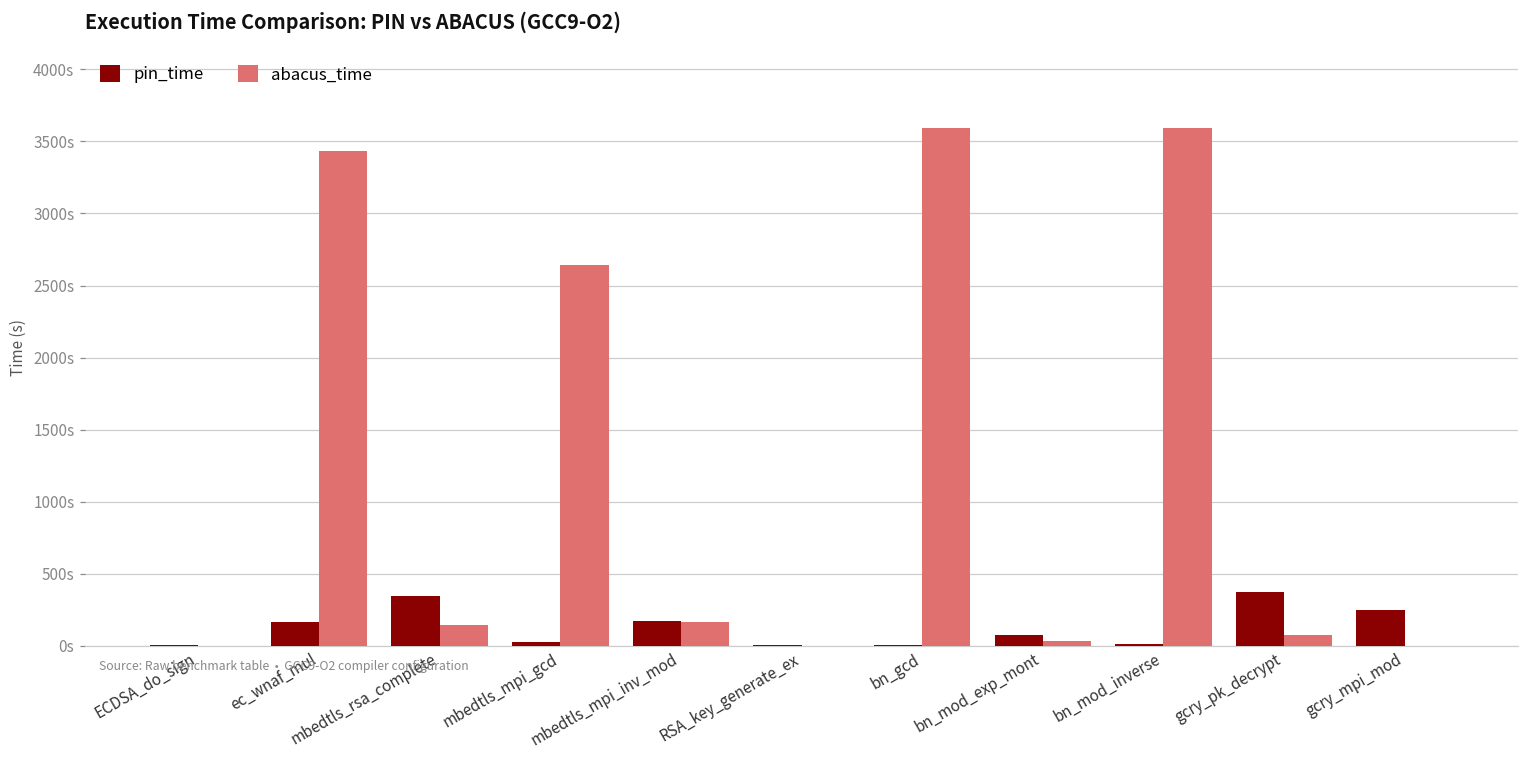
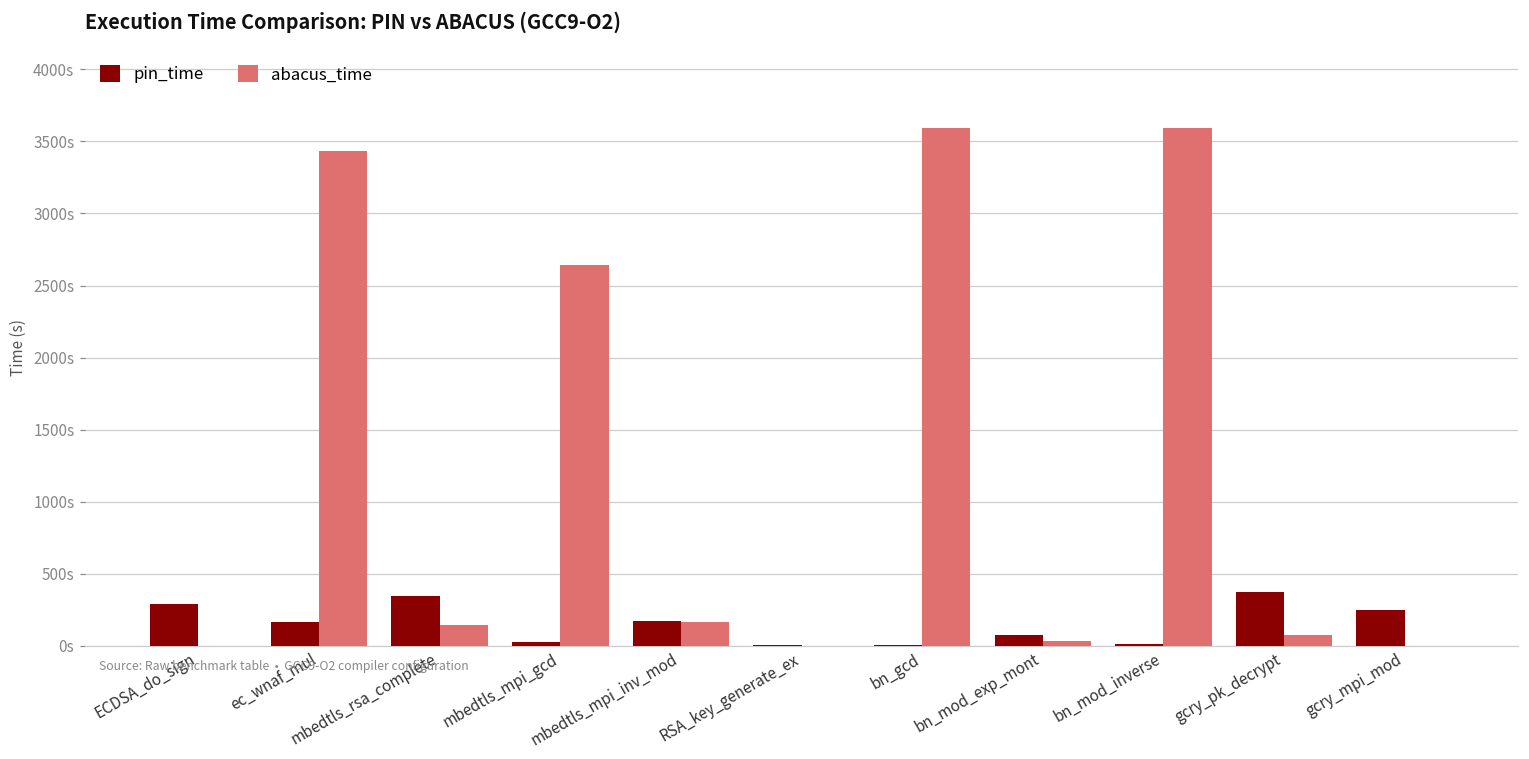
pin_time, ECDSA_do_sign: 10s -> 290s
